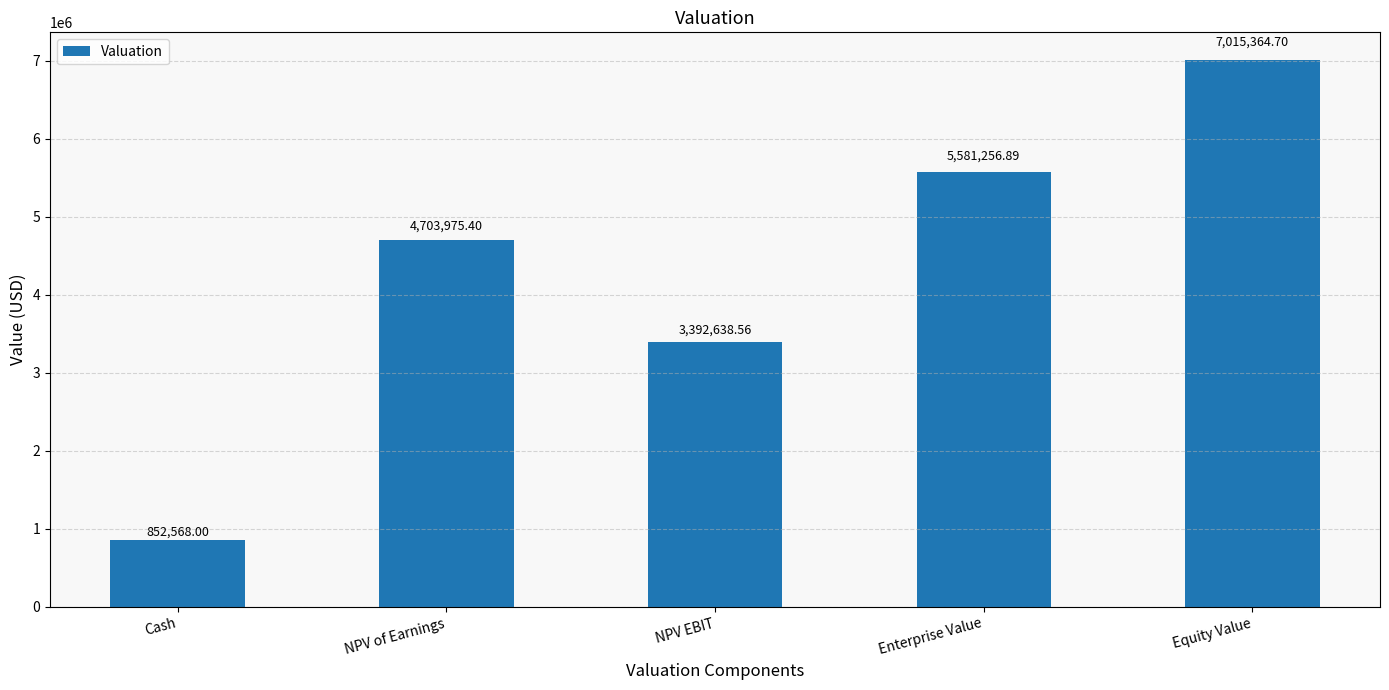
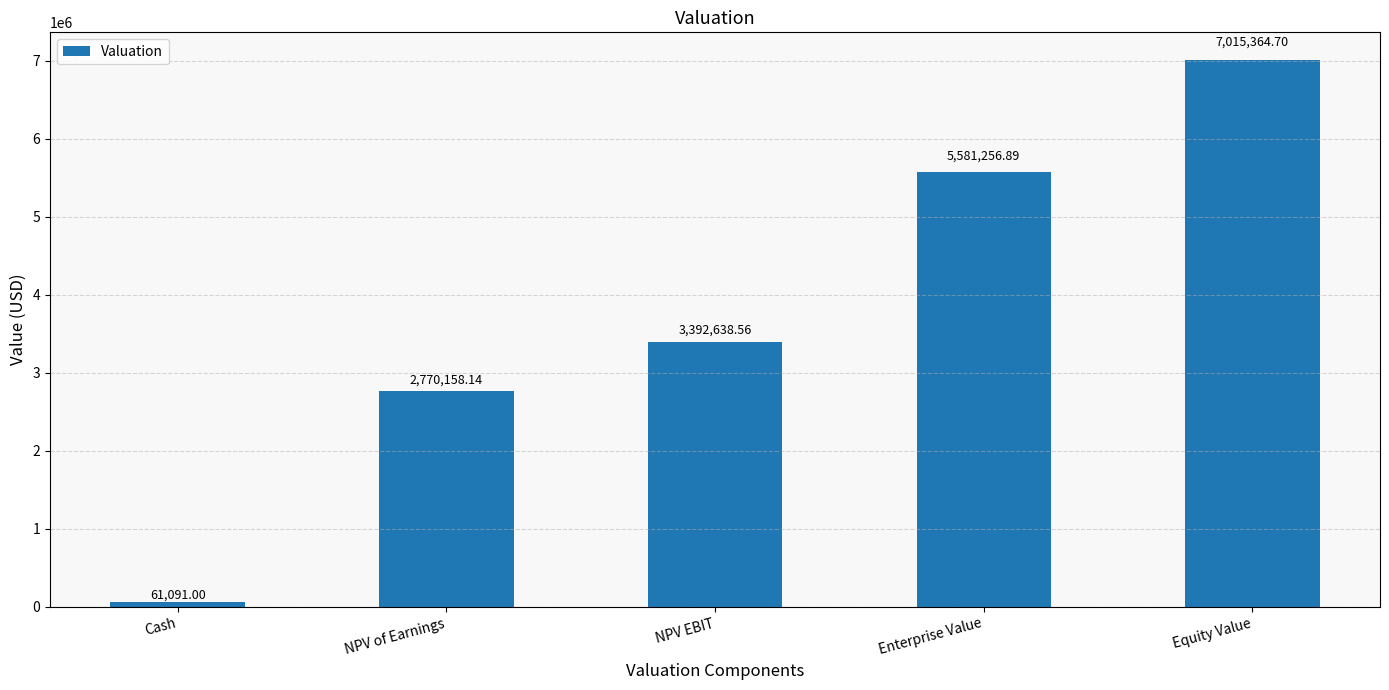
Cash: 852,568.00 -> 61,091.00
NPV of Earnings: 4,703,975.40 -> 2,770,158.14
